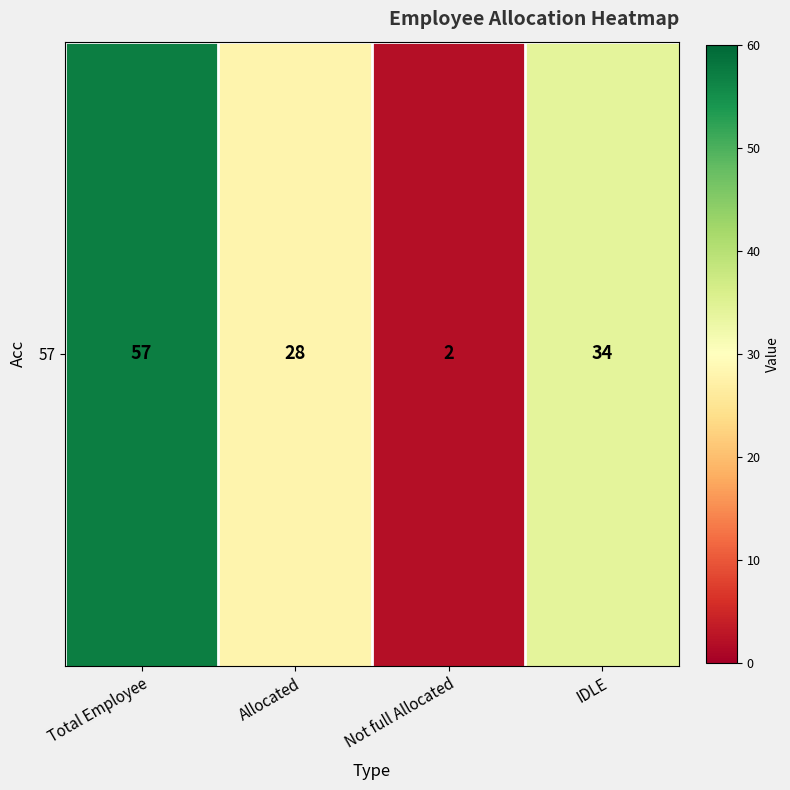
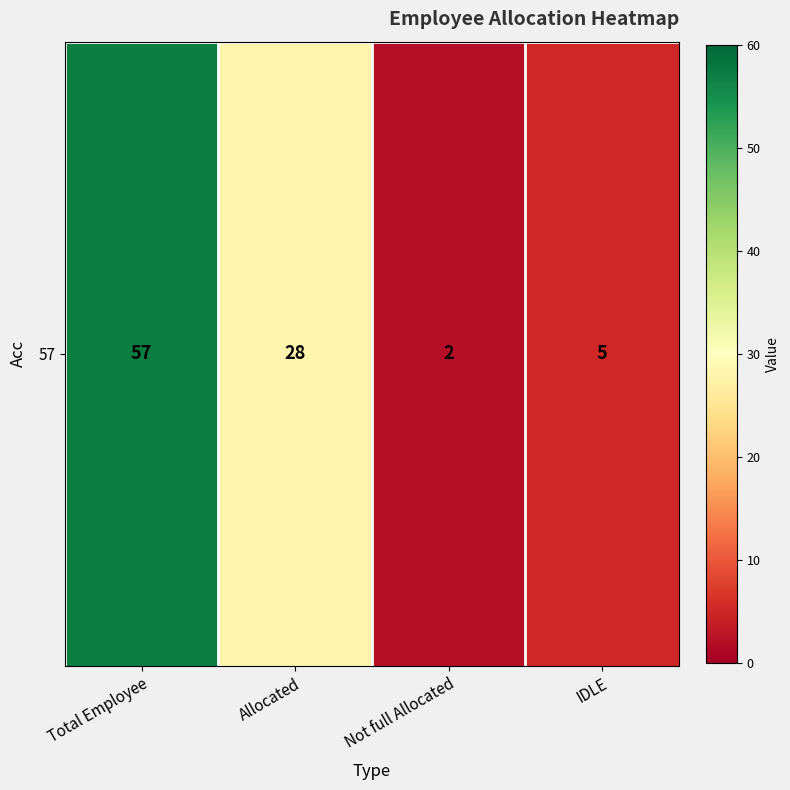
57, IDLE: 34 -> 5
